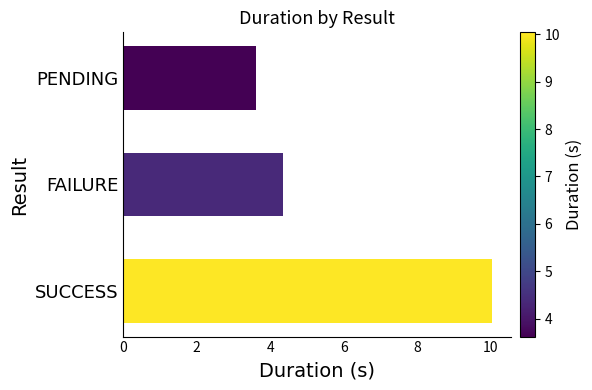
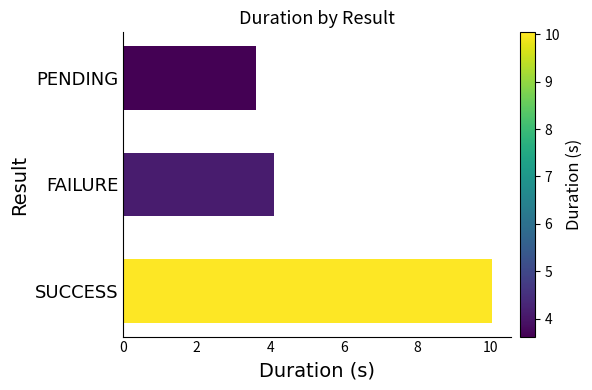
FAILURE: 4.4 -> 4.1
